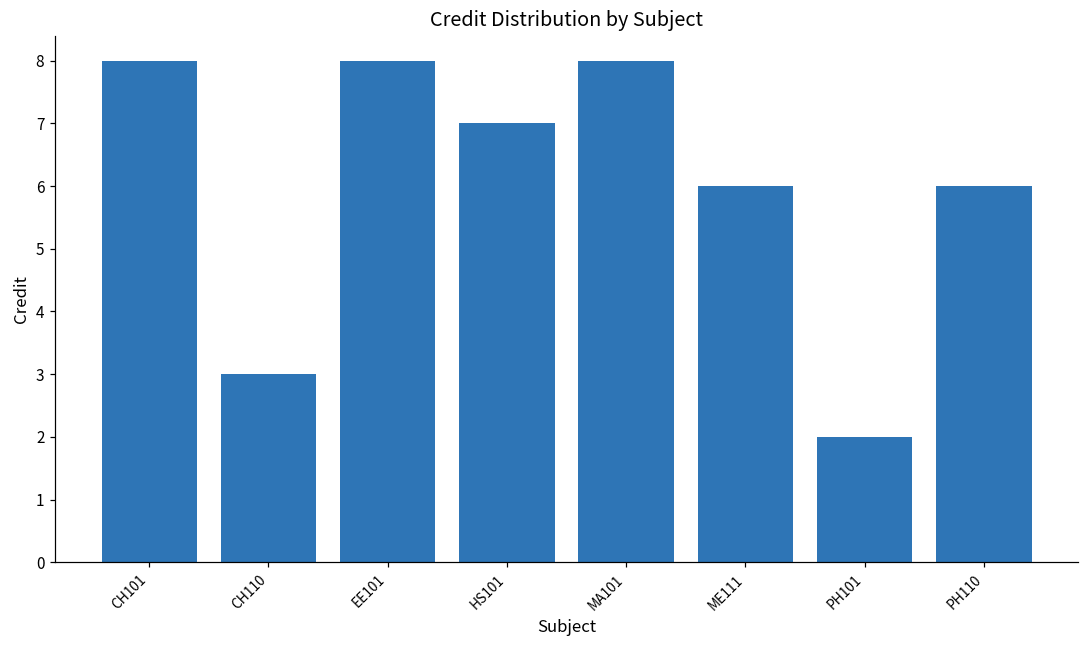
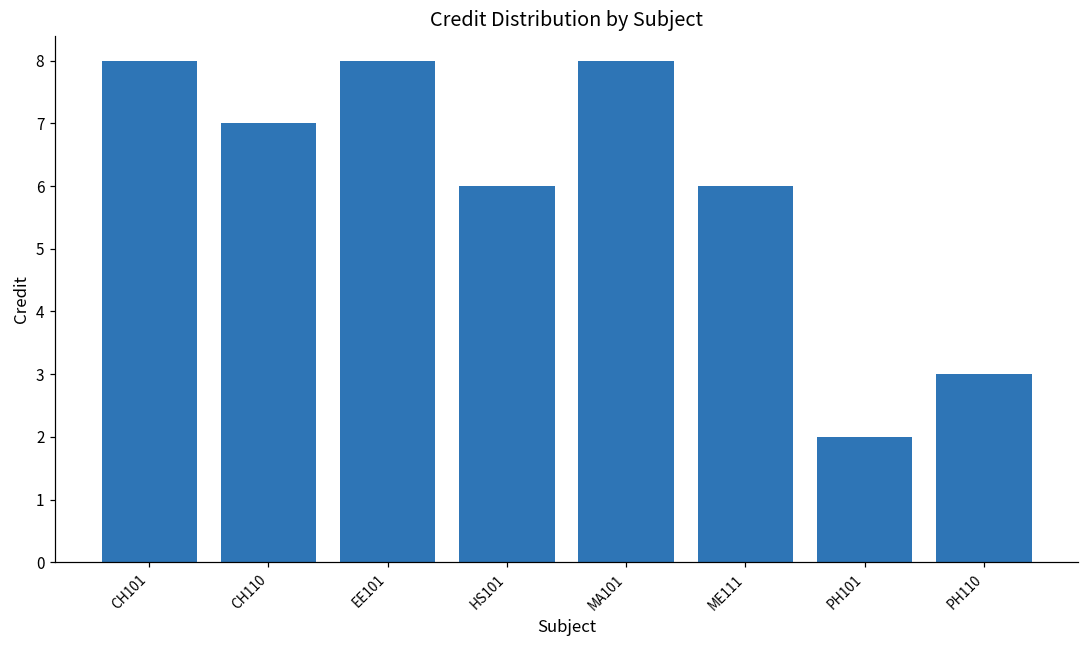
CH110: 3 -> 7
HS101: 7 -> 6
PH110: 6 -> 3
